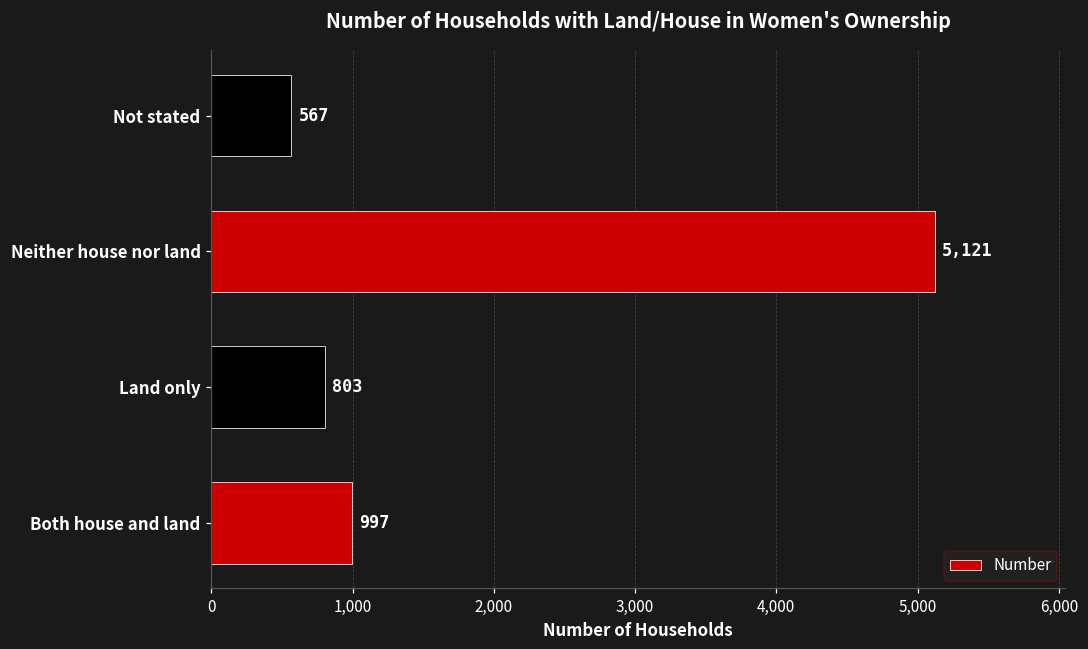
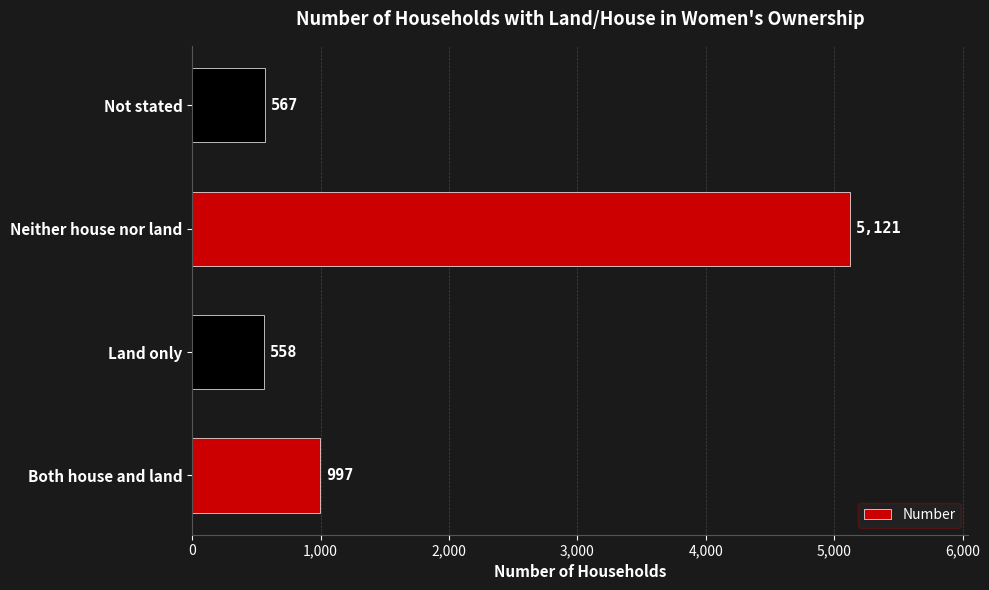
Land only: 803 -> 558
